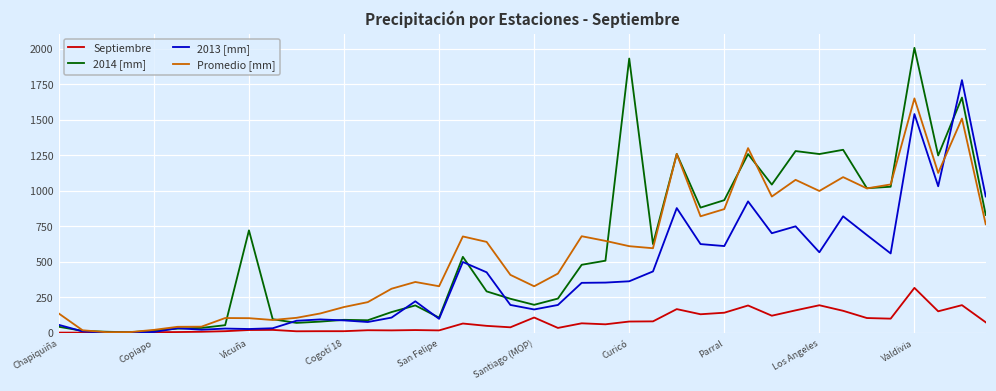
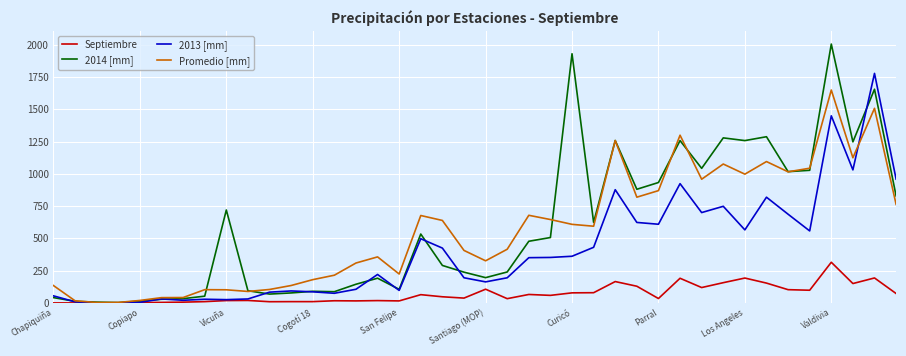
Promedio [mm], San Felipe: 330 -> 220
Septiembre, Parral: 140 -> 30
2013 [mm], Valdivia: 1540 -> 1450
